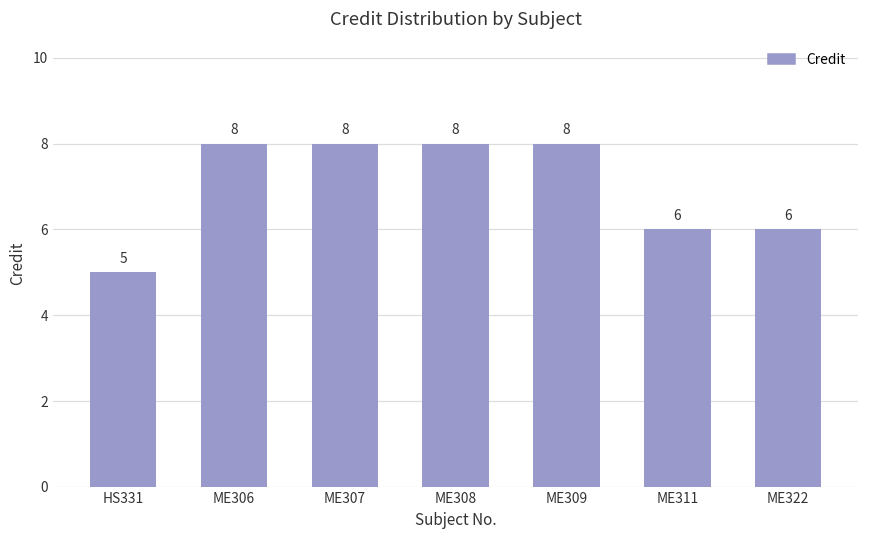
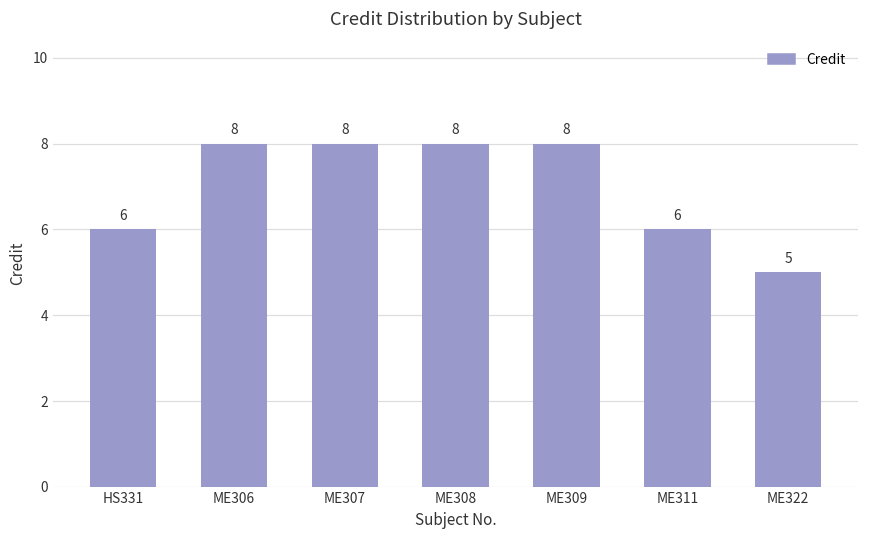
HS331: 5 -> 6
ME322: 6 -> 5
